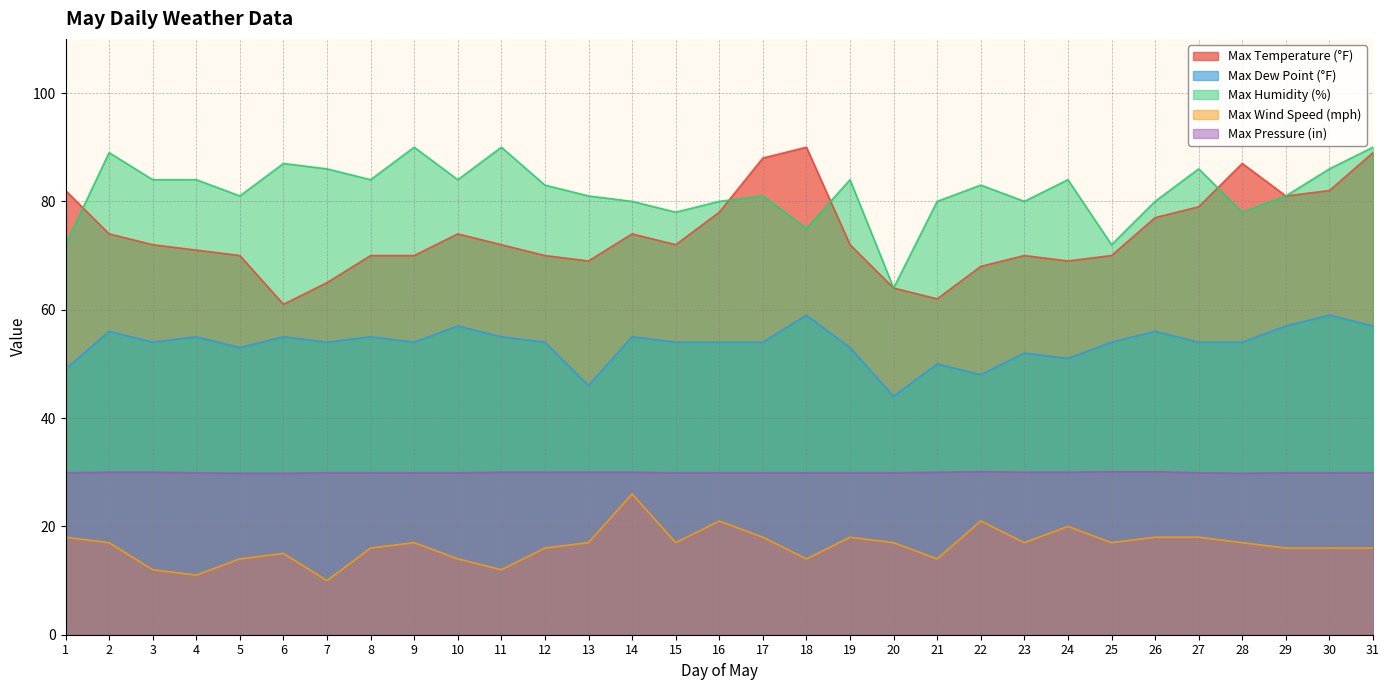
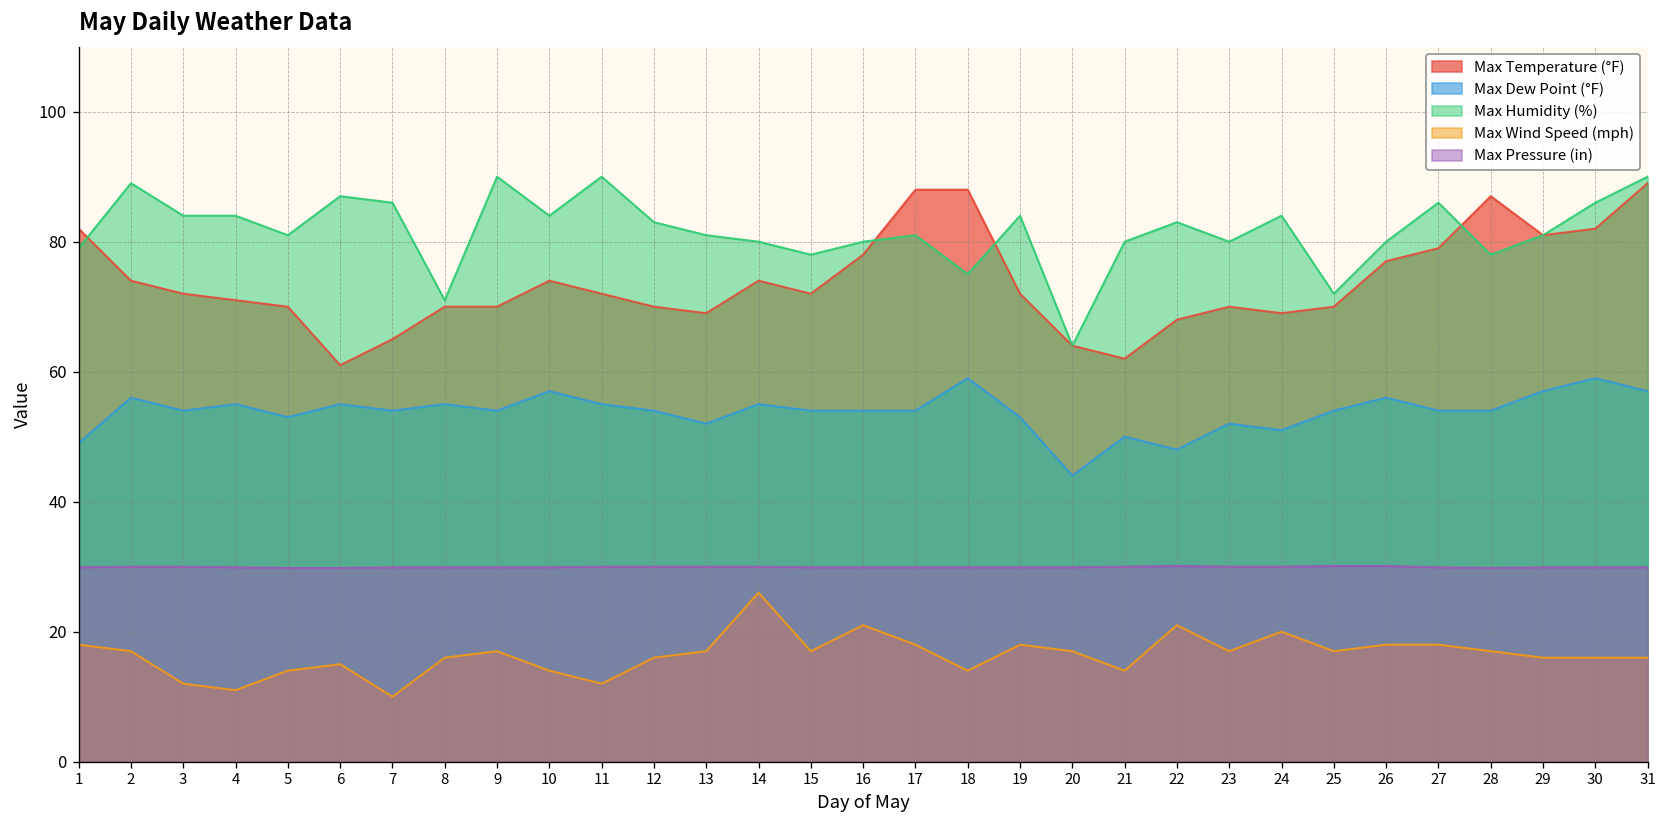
Max Humidity (%), 1: 72 -> 79
Max Humidity (%), 8: 84 -> 71
Max Dew Point (°F), 13: 46 -> 52
Max Temperature (°F), 18: 90 -> 88
